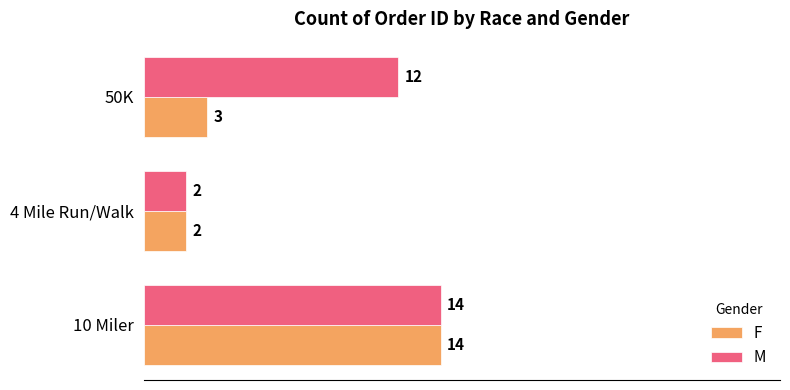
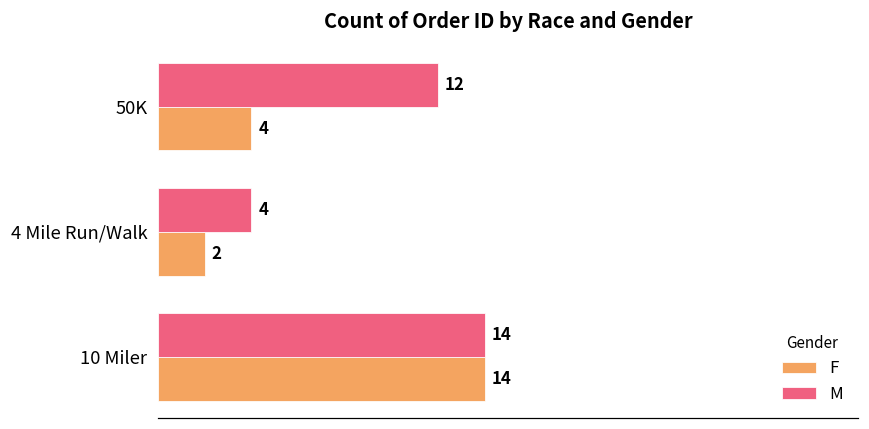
F, 50K: 3 -> 4
M, 4 Mile Run/Walk: 2 -> 4
